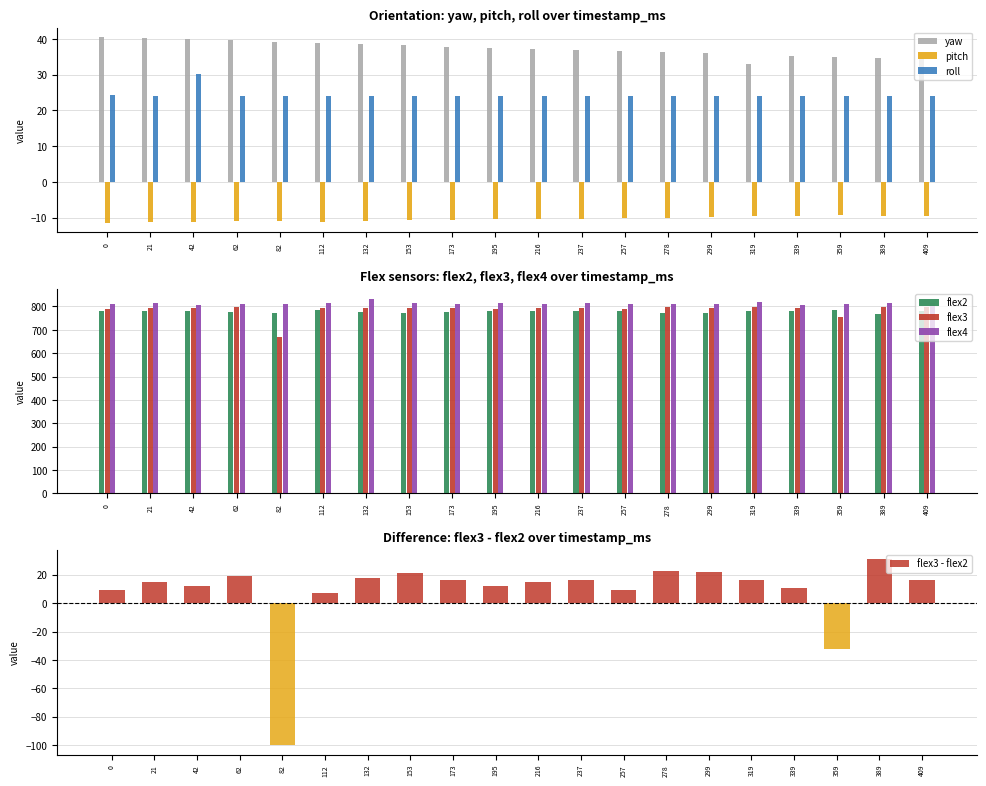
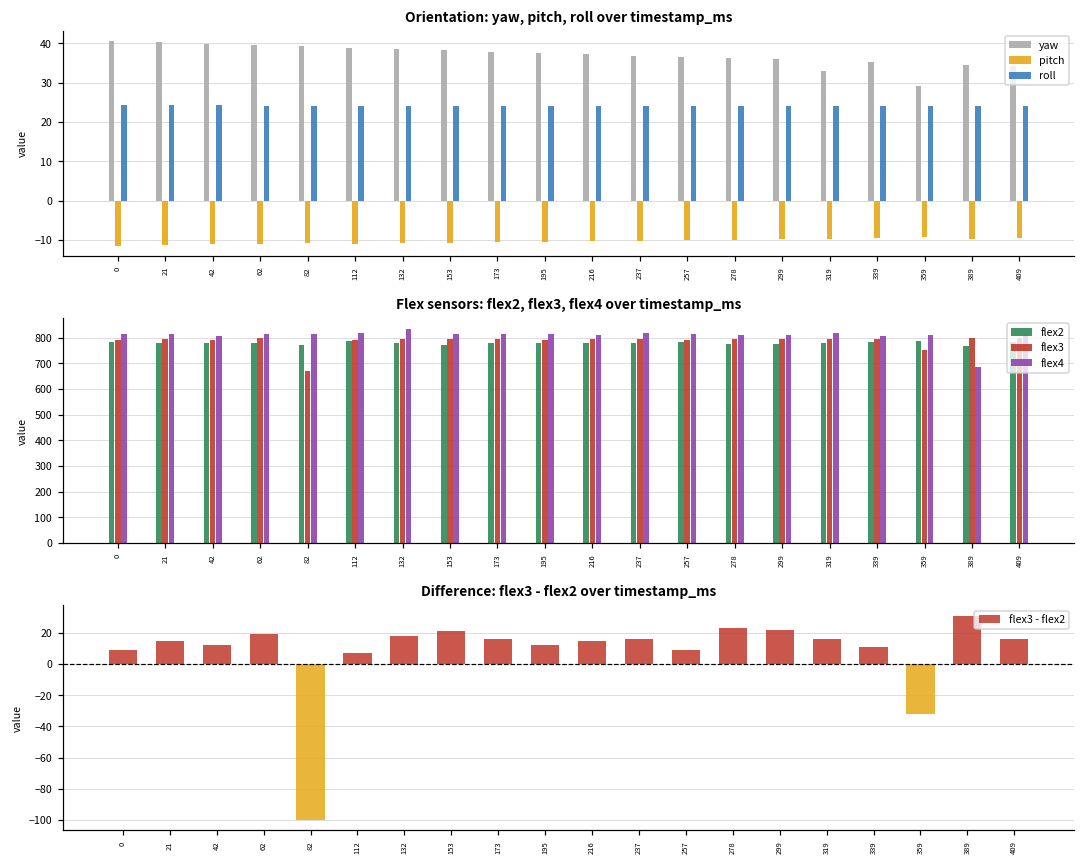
Orientation: yaw, pitch, roll over timestamp_ms, roll, 42: 30 -> 24
Orientation: yaw, pitch, roll over timestamp_ms, yaw, 359: 35 -> 29
Flex sensors: flex2, flex3, flex4 over timestamp_ms, flex4, 389: 810 -> 680
